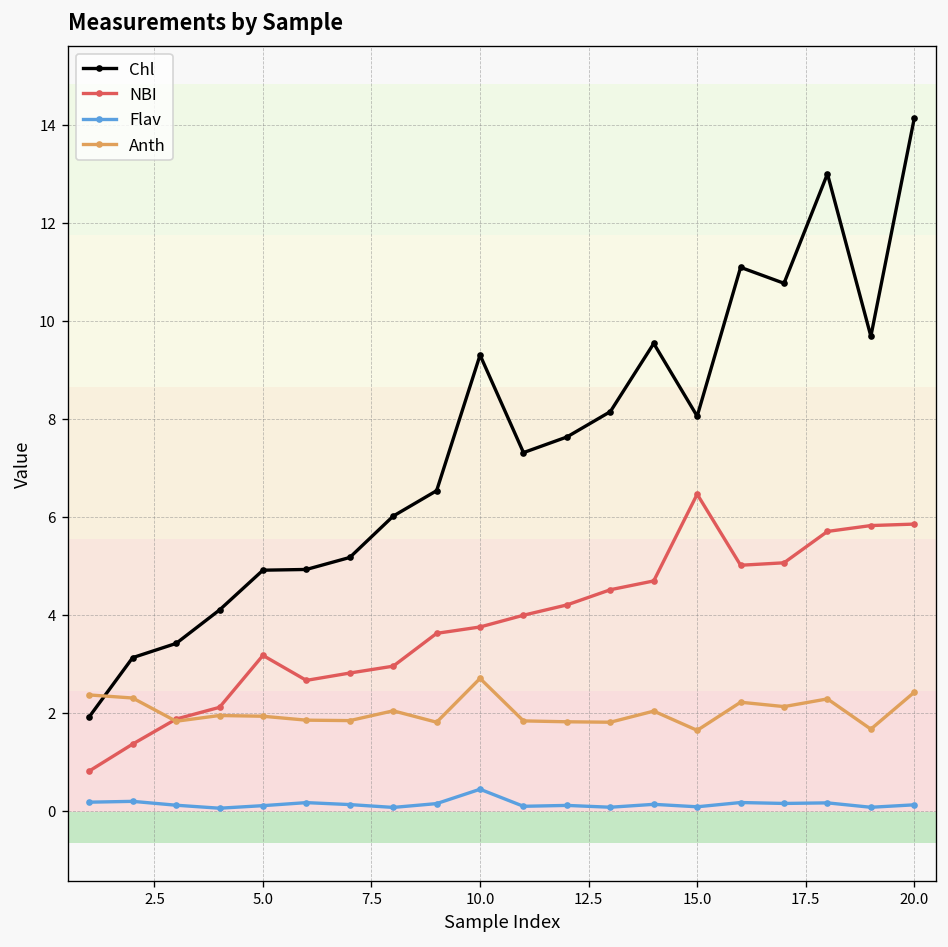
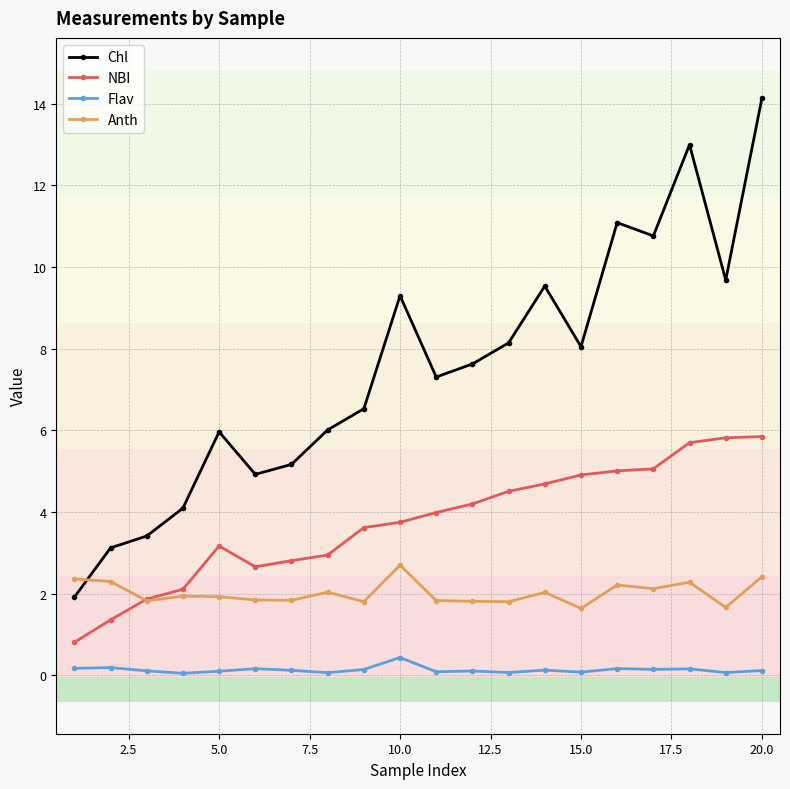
Chl, 5.0: 4.9 -> 6.0
NBI, 15.0: 6.5 -> 4.9
